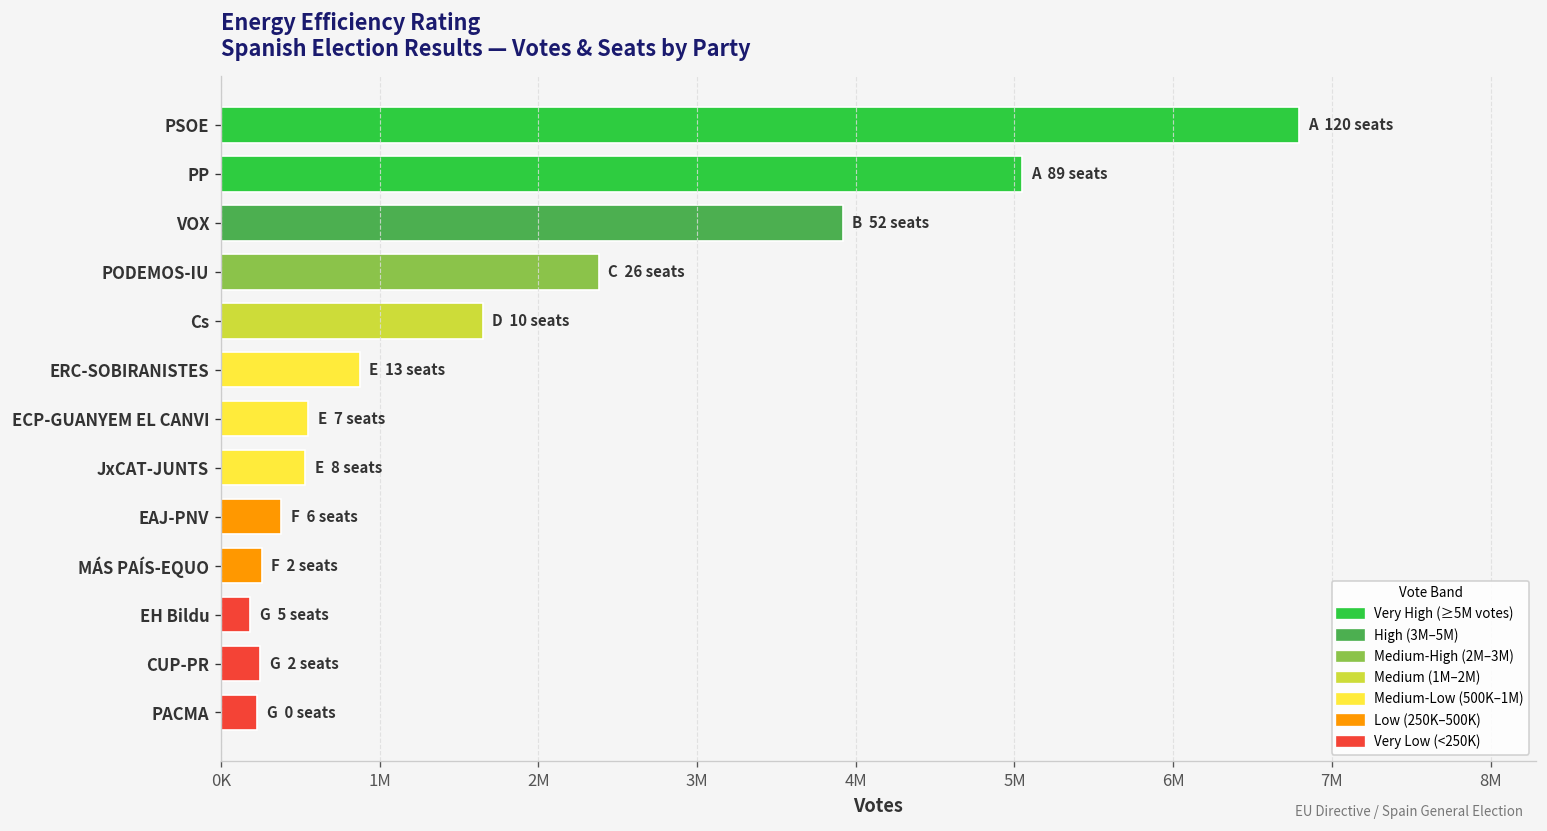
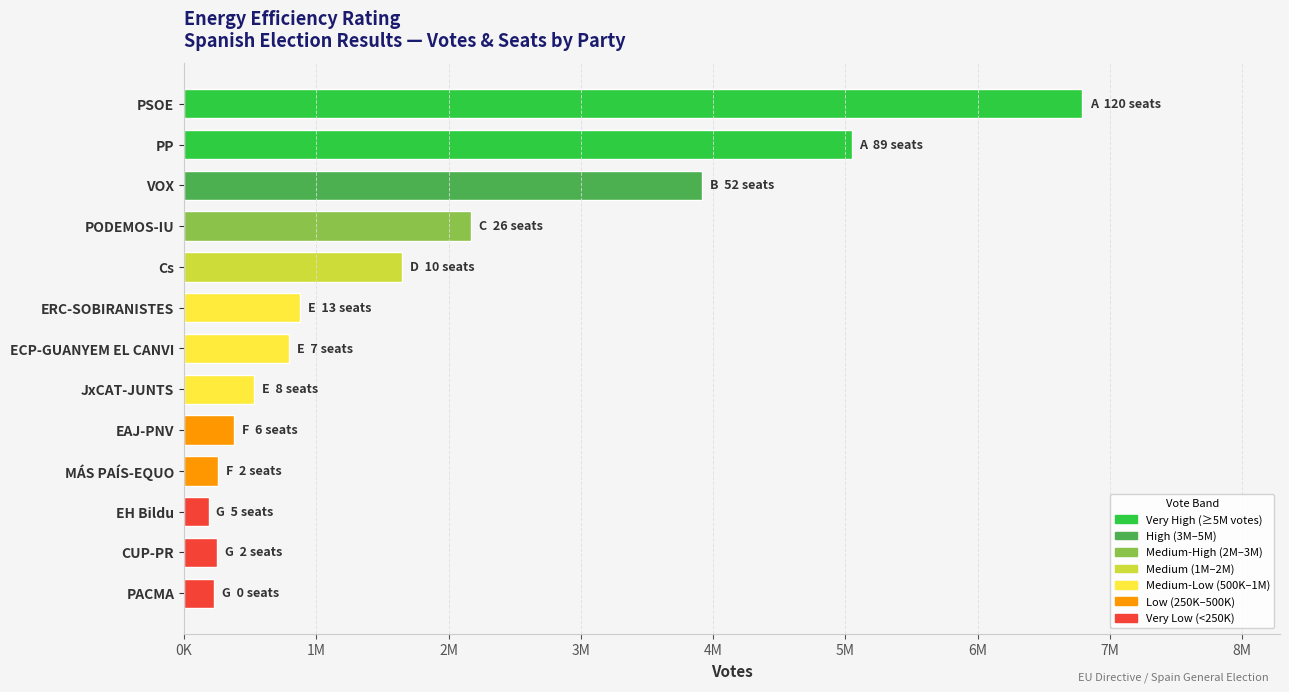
PODEMOS-IU: 2380000 -> 2170000
ECP-GUANYEM EL CANVI: 550000 -> 800000
